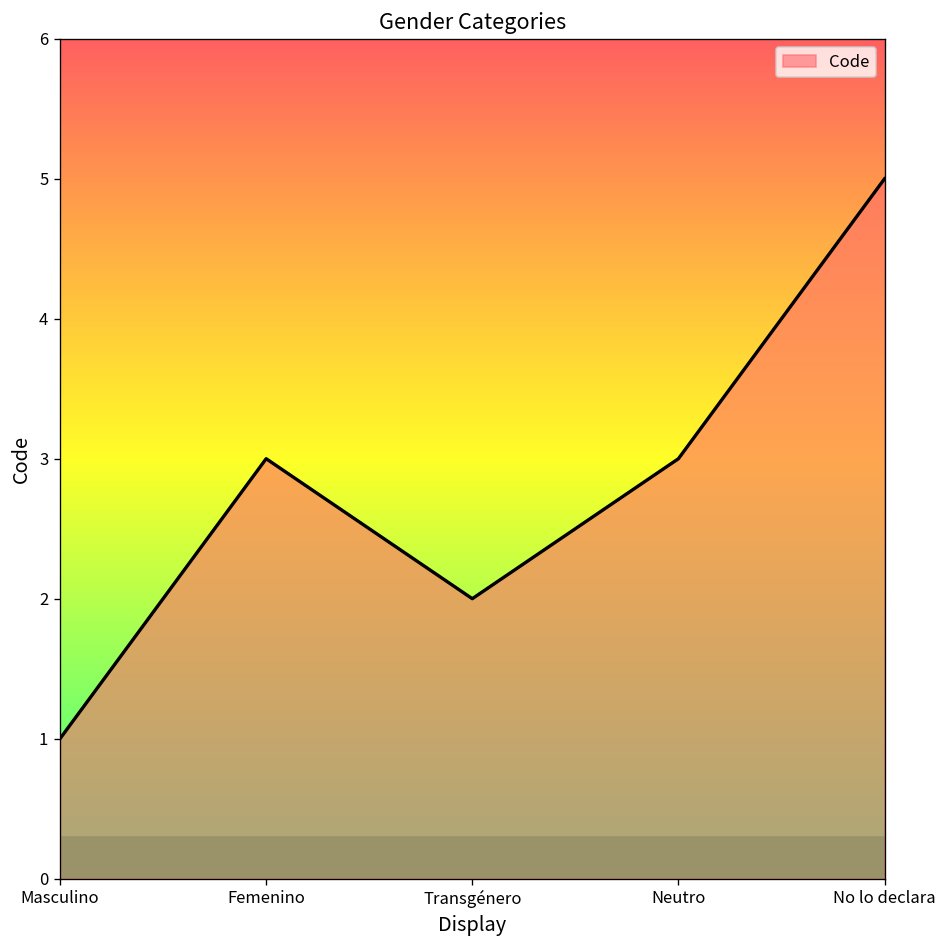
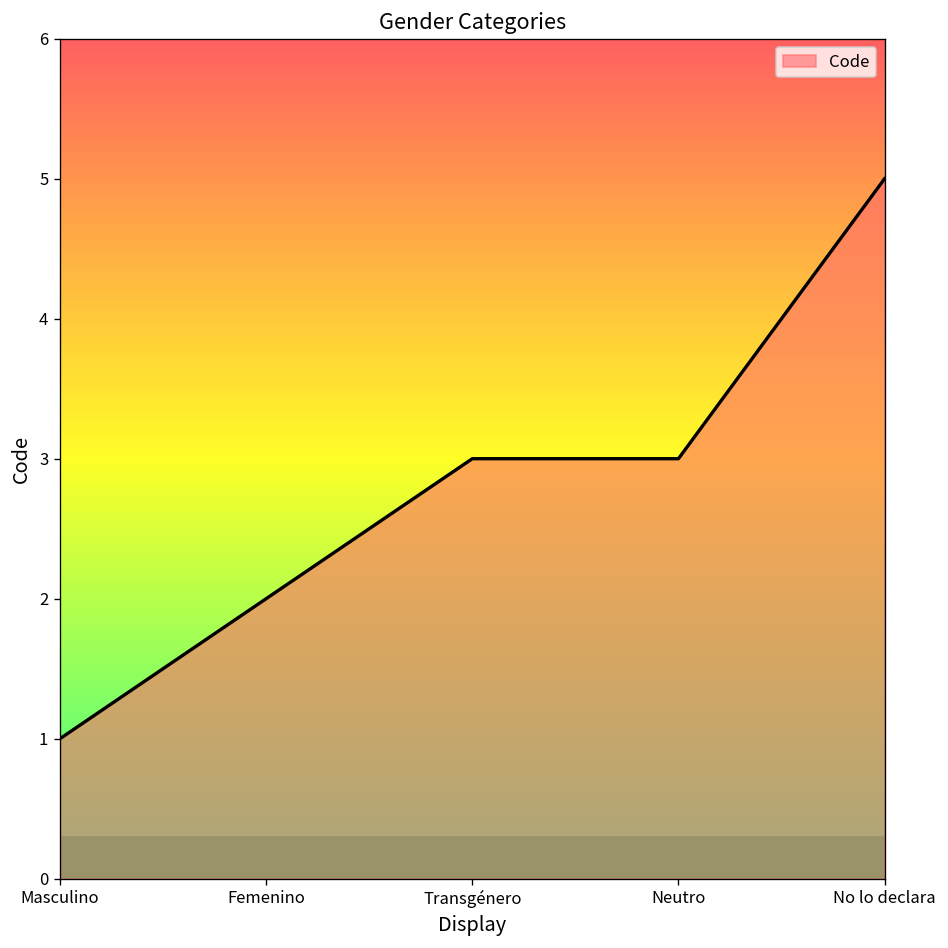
Femenino: 3 -> 2
Transgénero: 2 -> 3
